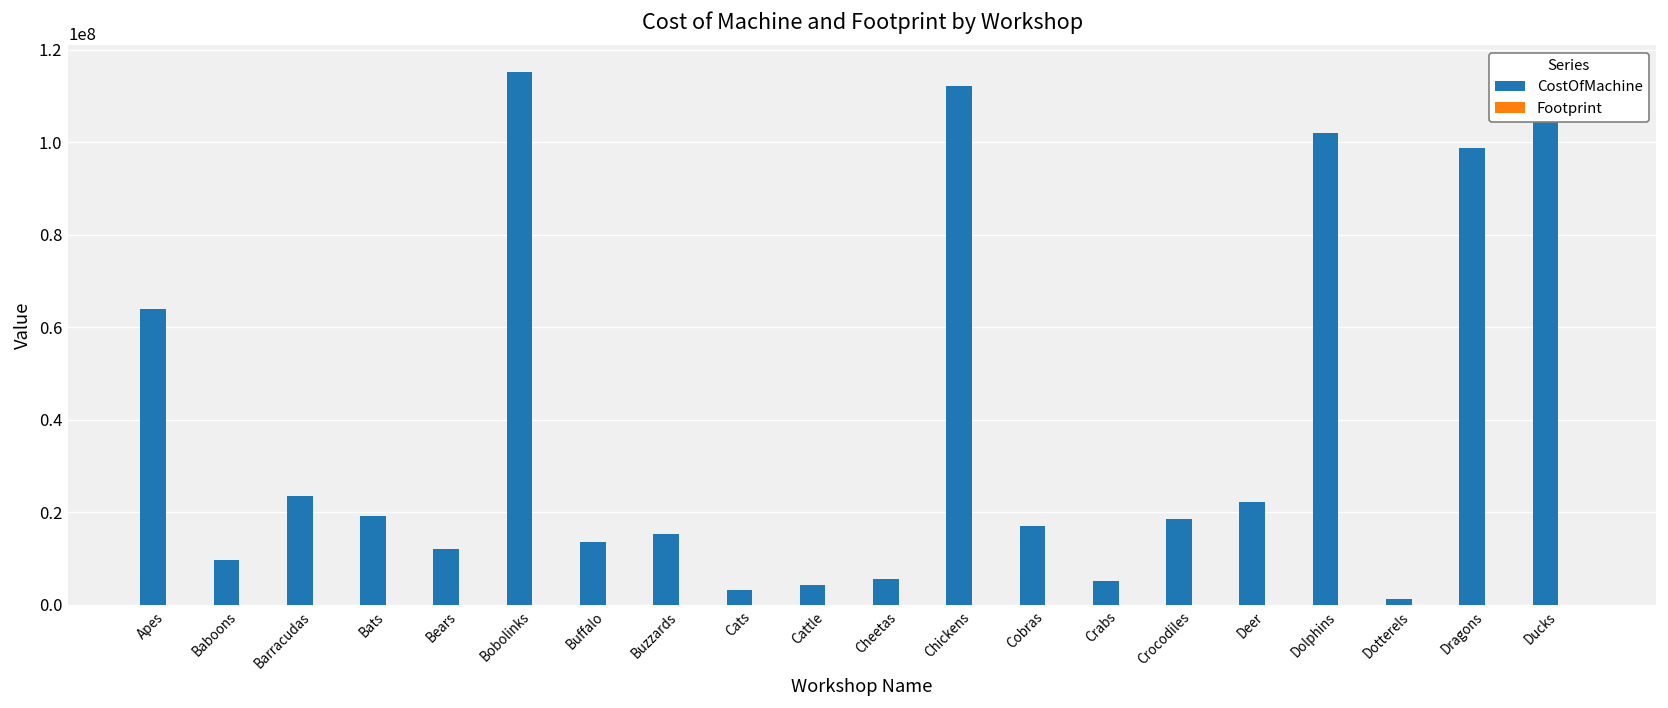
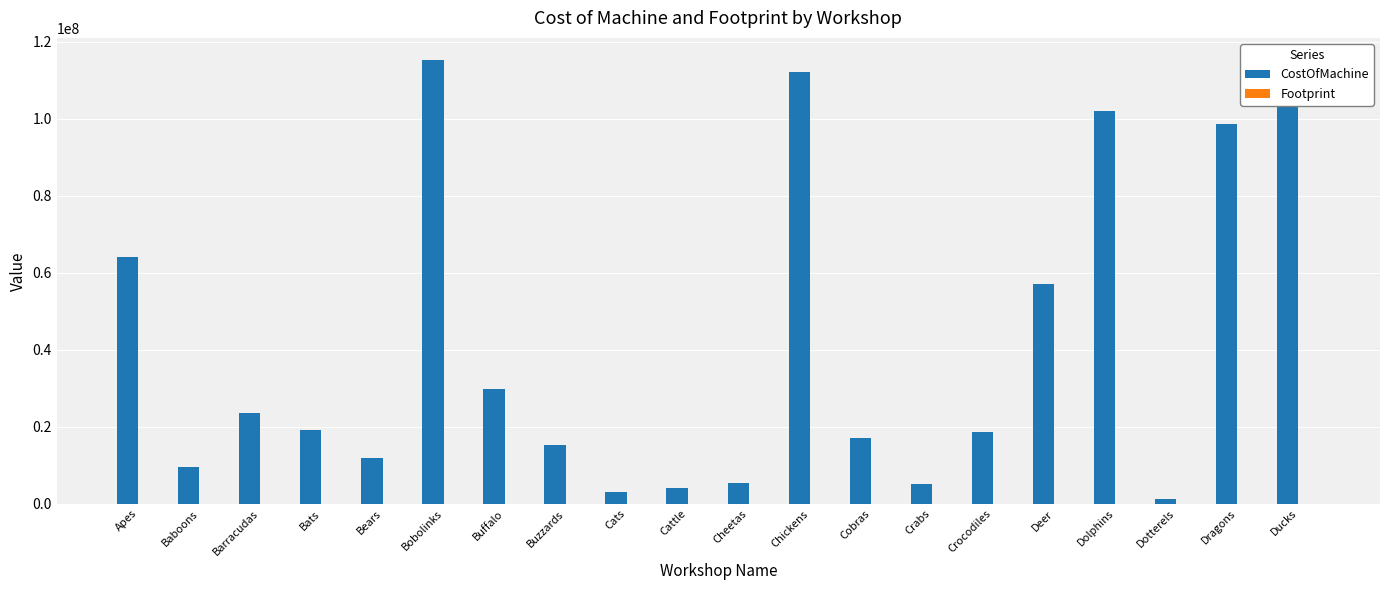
CostOfMachine, Buffalo: 14000000 -> 30000000
CostOfMachine, Deer: 22000000 -> 57000000
